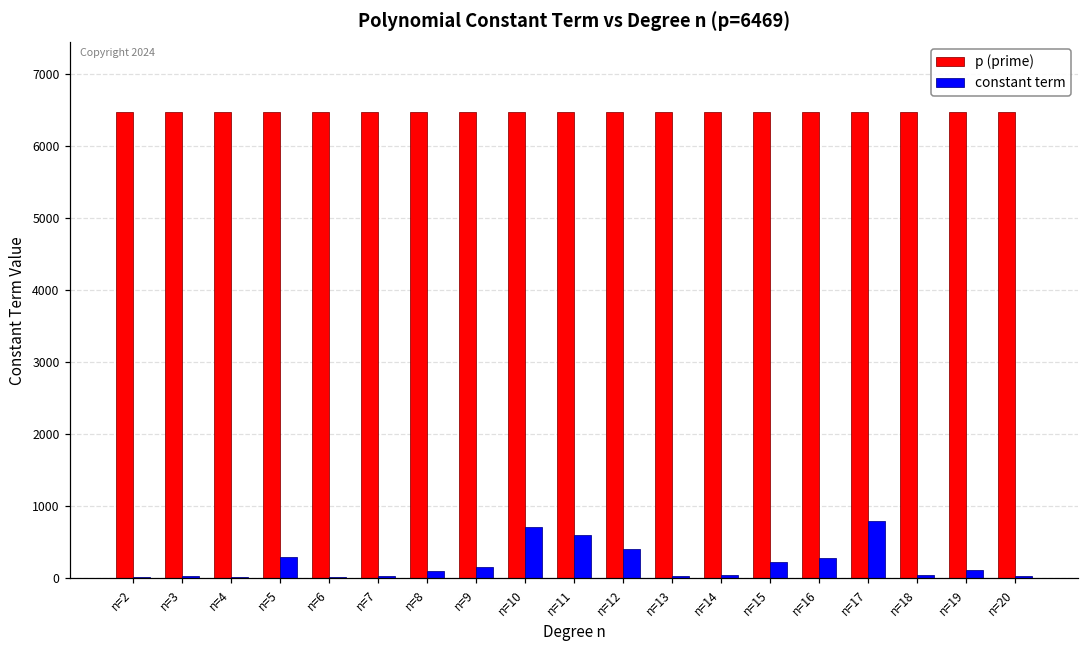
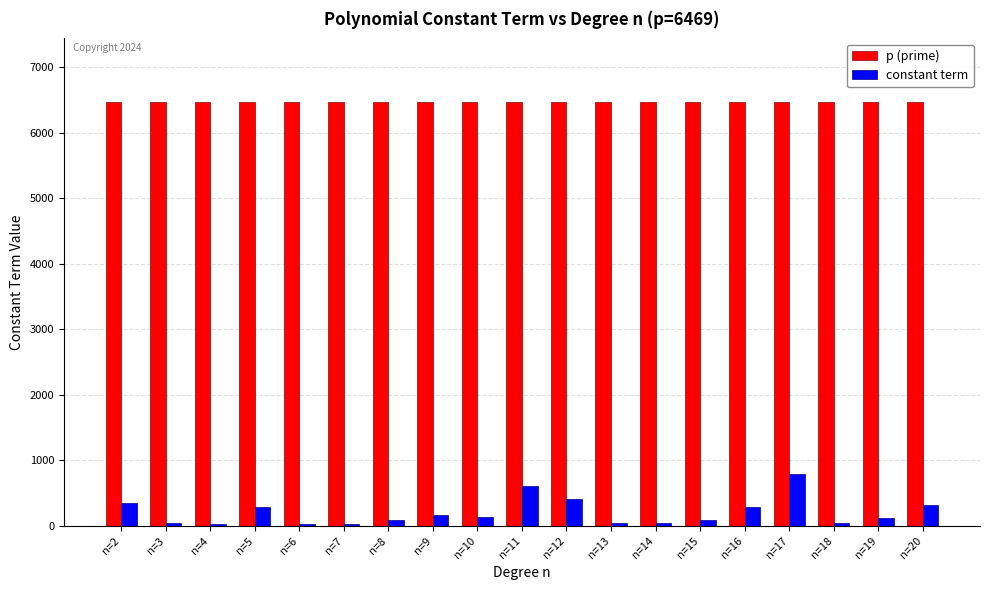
constant term, n=2: 0 -> 300
constant term, n=10: 700 -> 100
constant term, n=15: 200 -> 100
constant term, n=20: 0 -> 300
